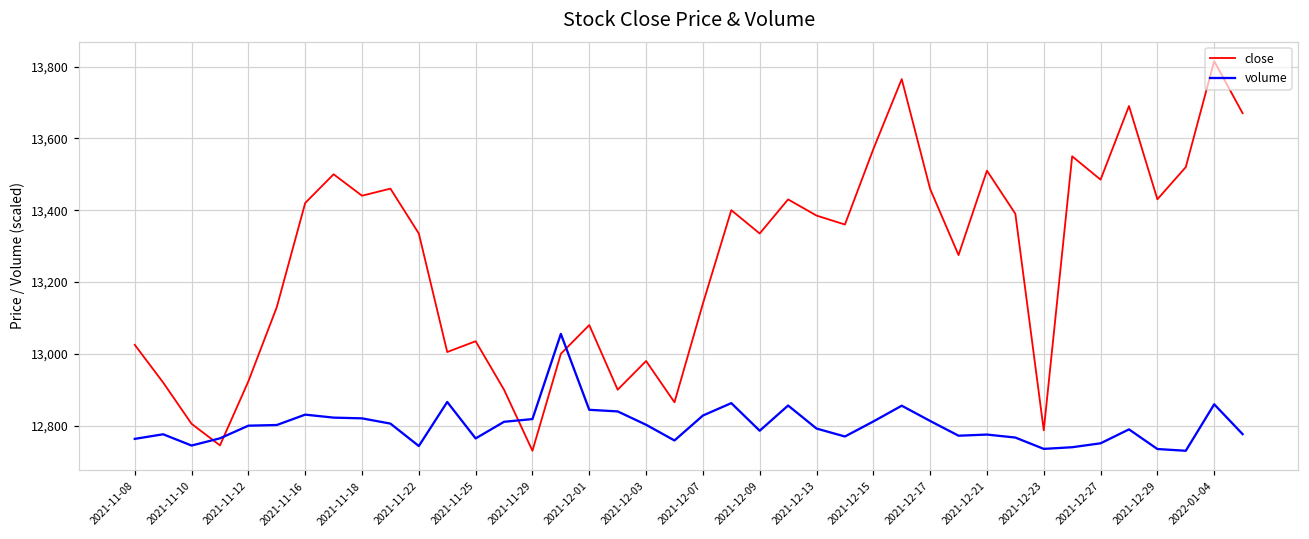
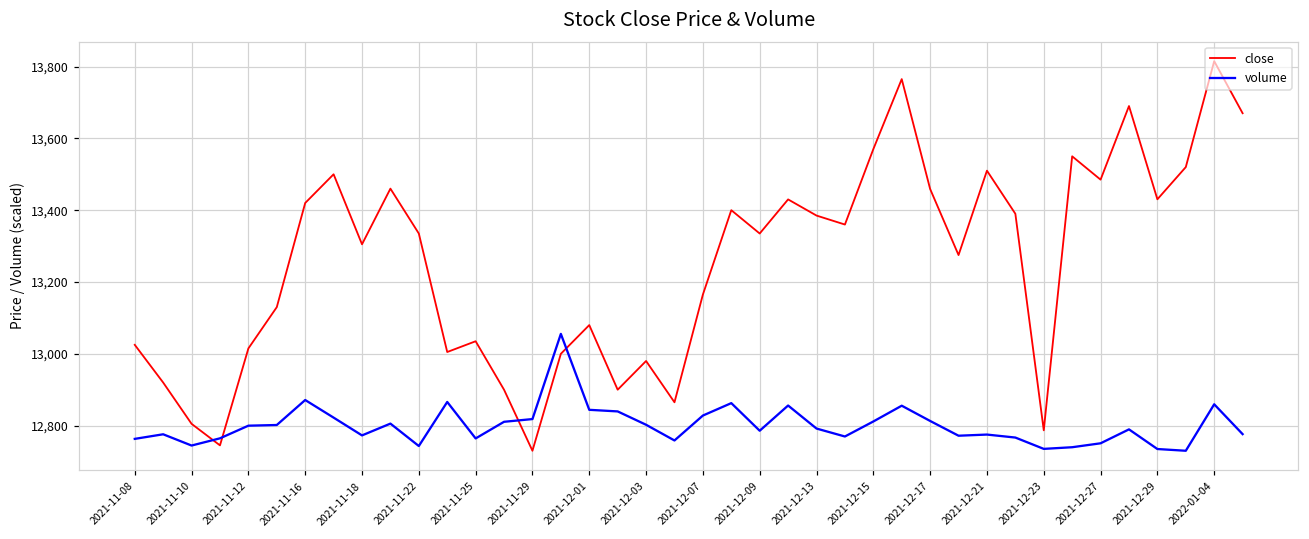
close, 2021-11-12: 12,920 -> 13,020
volume, 2021-11-16: 12,830 -> 12,870
close, 2021-11-18: 13,440 -> 13,310
volume, 2021-11-18: 12,820 -> 12,770
close, 2021-12-07: 13,140 -> 13,170
